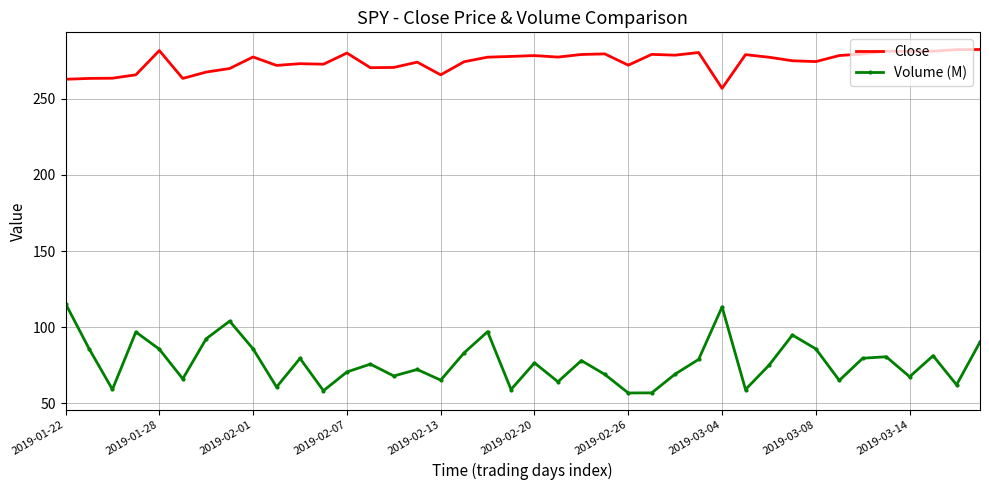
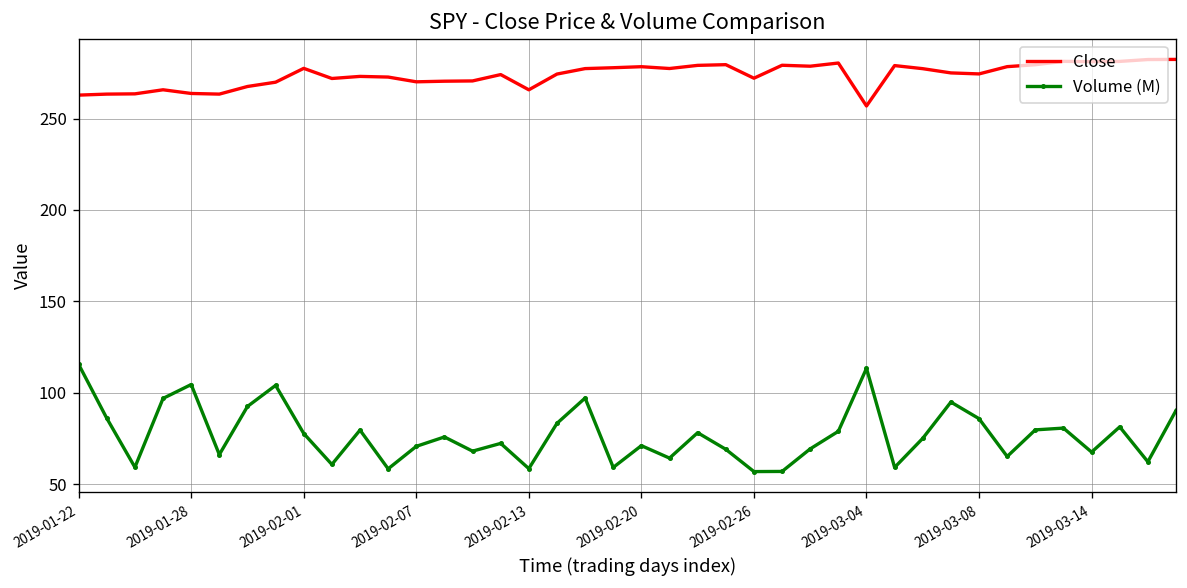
Close, 2019-01-28: 282 -> 264
Volume (M), 2019-01-28: 86 -> 104
Volume (M), 2019-02-01: 86 -> 78
Close, 2019-02-07: 280 -> 270
Volume (M), 2019-02-13: 65 -> 58
Volume (M), 2019-02-20: 77 -> 71
